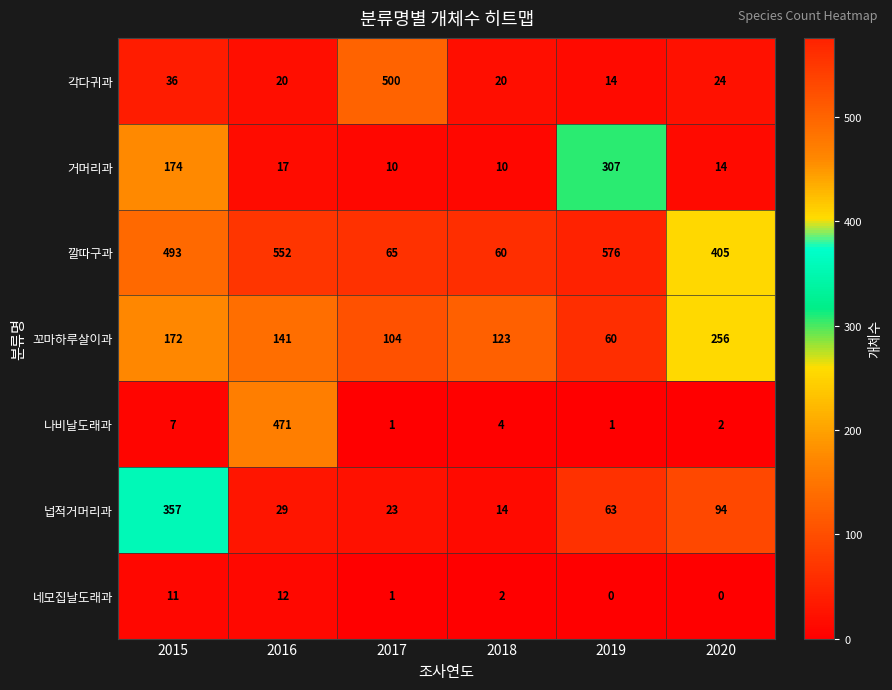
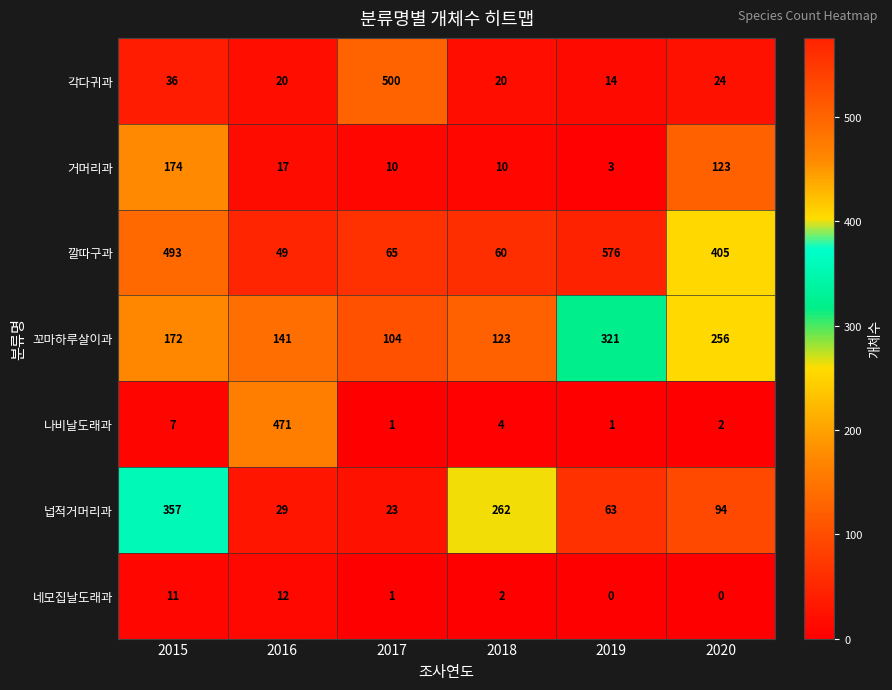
거머리과, 2019: 307 -> 3
거머리과, 2020: 14 -> 123
깔따구과, 2016: 552 -> 49
꼬마하루살이과, 2019: 60 -> 321
넙적거머리과, 2018: 14 -> 262
